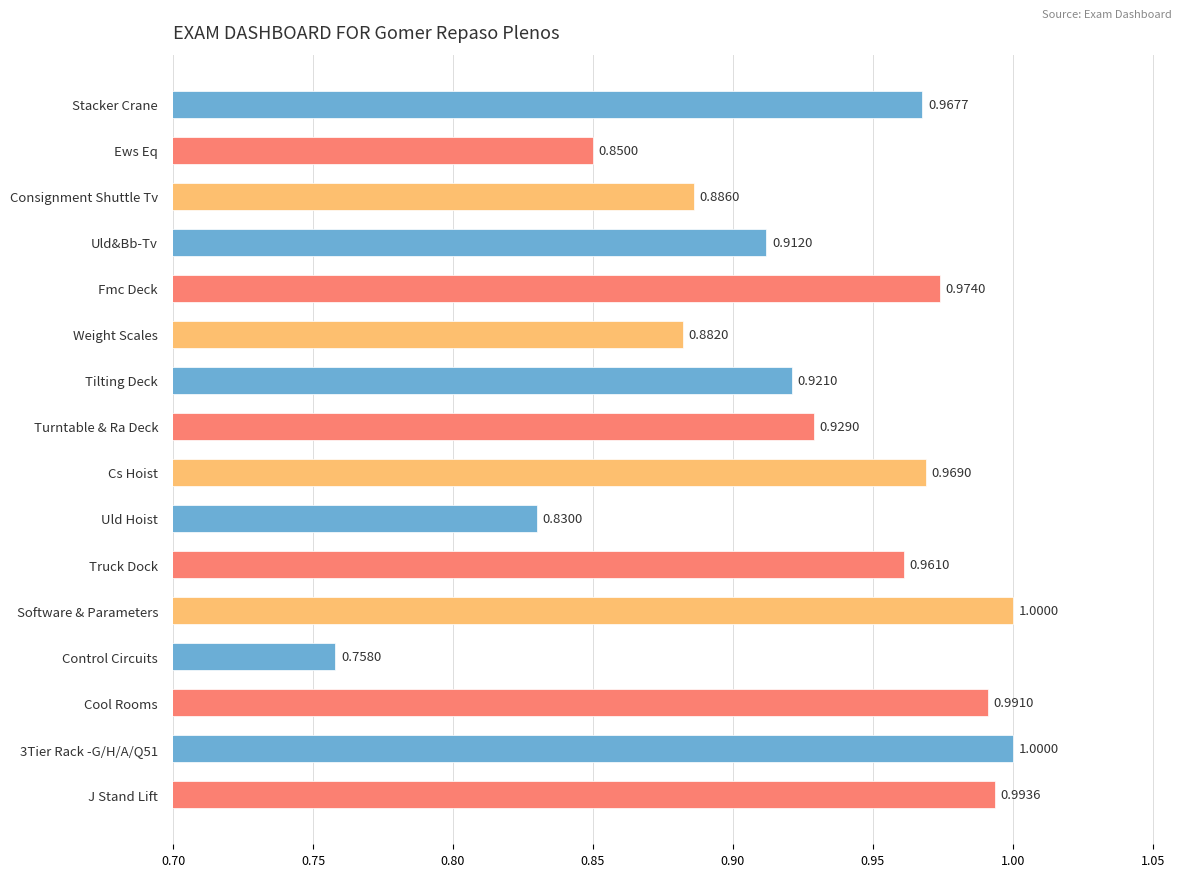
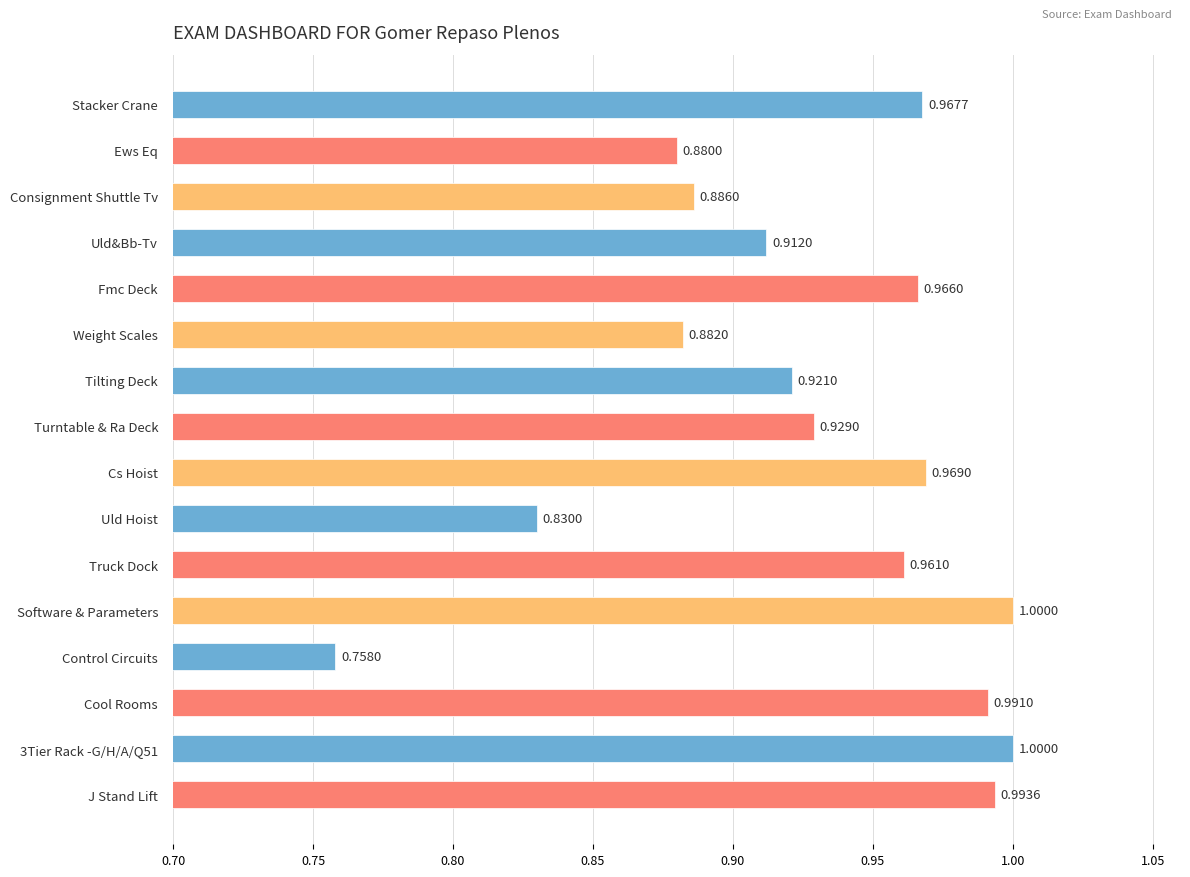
Ews Eq: 0.8500 -> 0.8800
Fmc Deck: 0.9740 -> 0.9660
